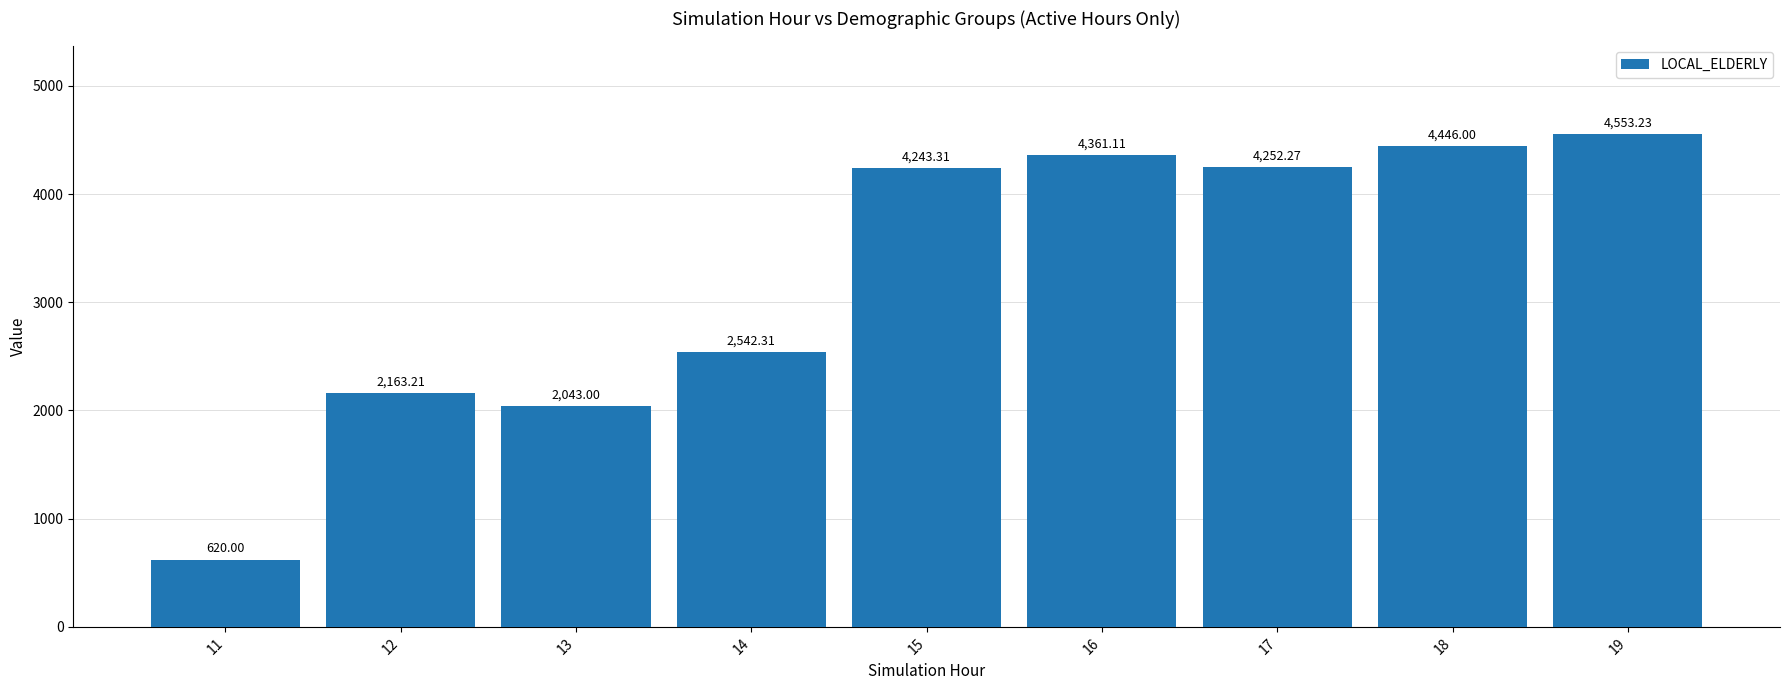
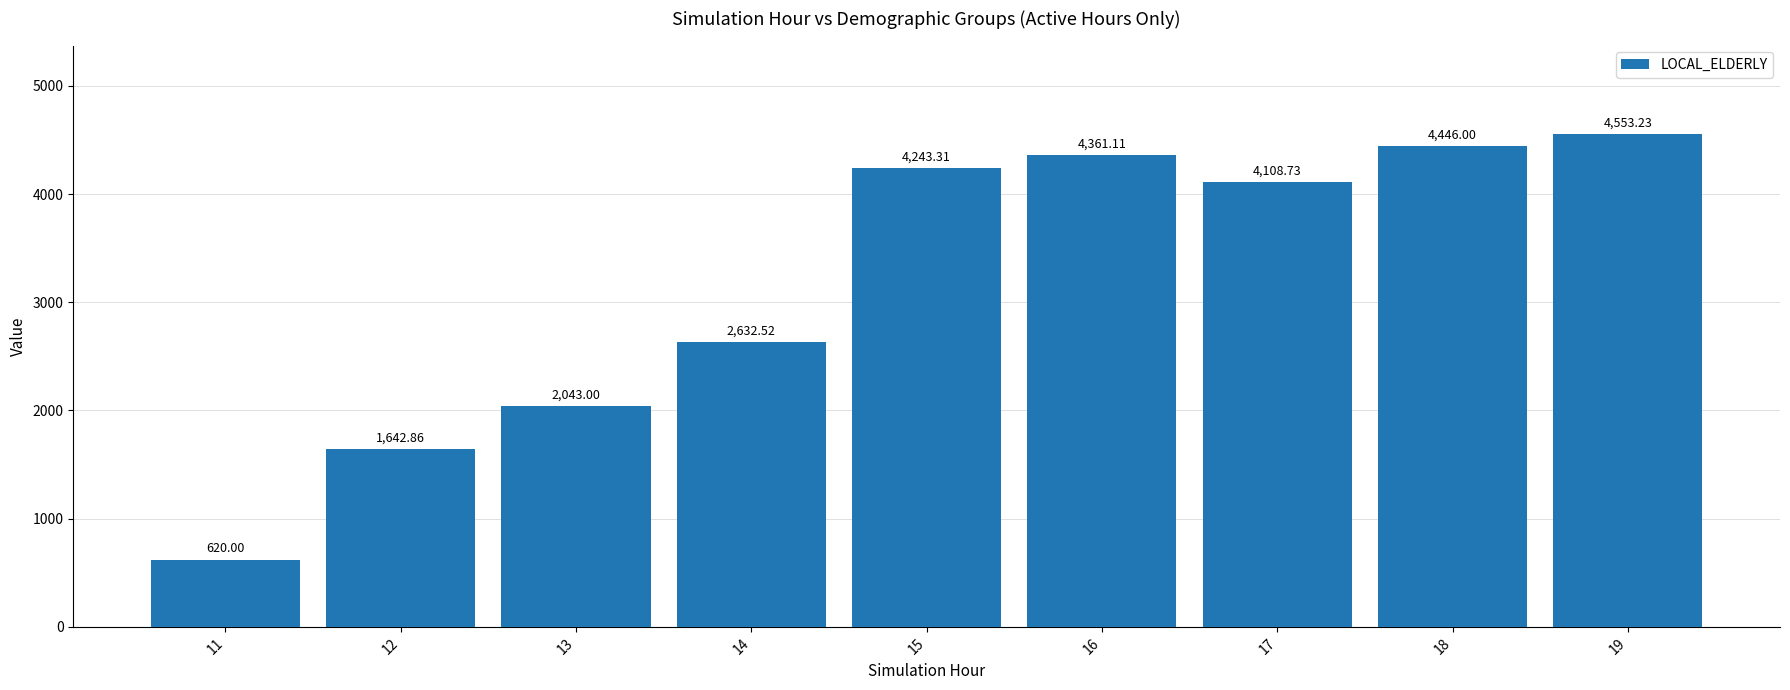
12: 2,163.21 -> 1,642.86
14: 2,542.31 -> 2,632.52
17: 4,252.27 -> 4,108.73
